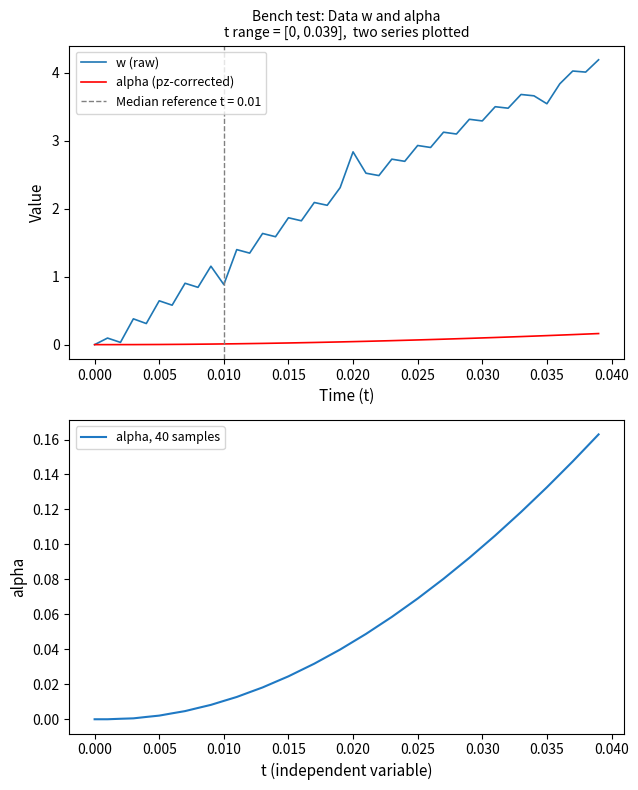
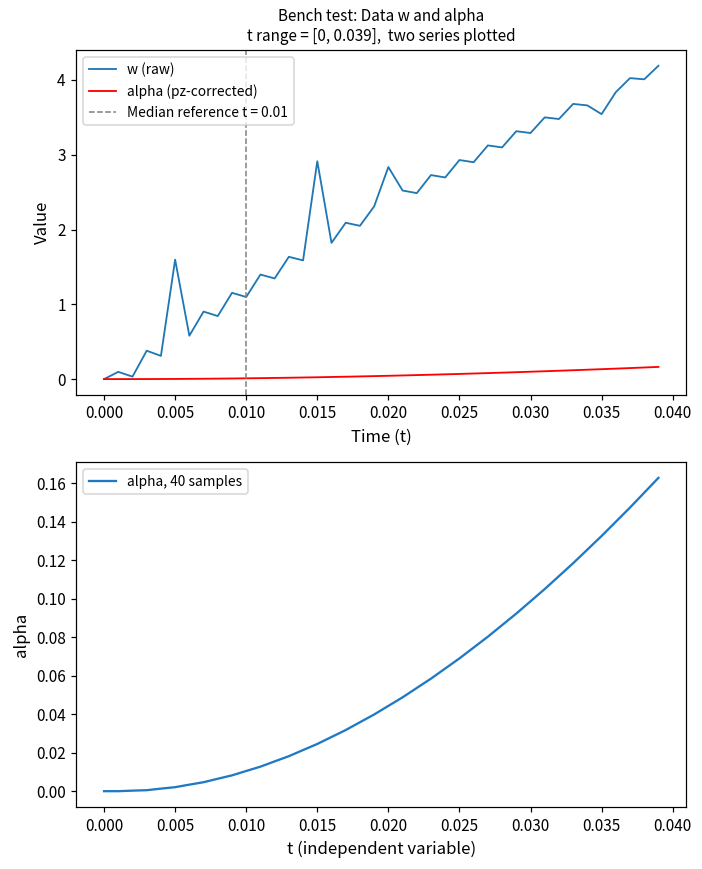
Bench test: Data w and alpha t range = [0, 0.039], two series plotted, w (raw), 0.005: 0.6 -> 1.6
Bench test: Data w and alpha t range = [0, 0.039], two series plotted, w (raw), 0.010: 0.9 -> 1.1
Bench test: Data w and alpha t range = [0, 0.039], two series plotted, w (raw), 0.015: 1.9 -> 2.9
